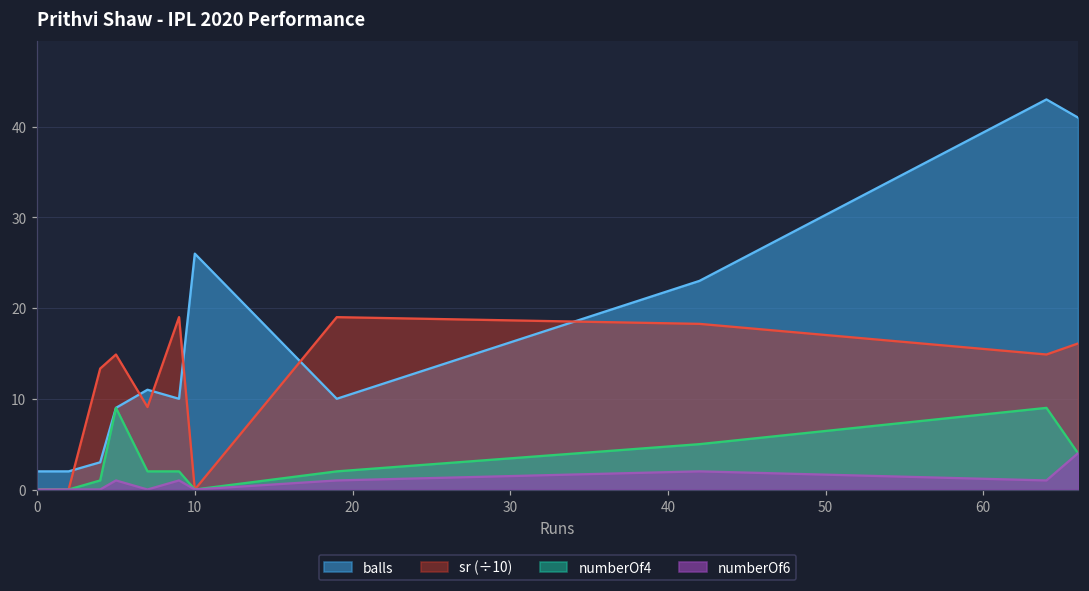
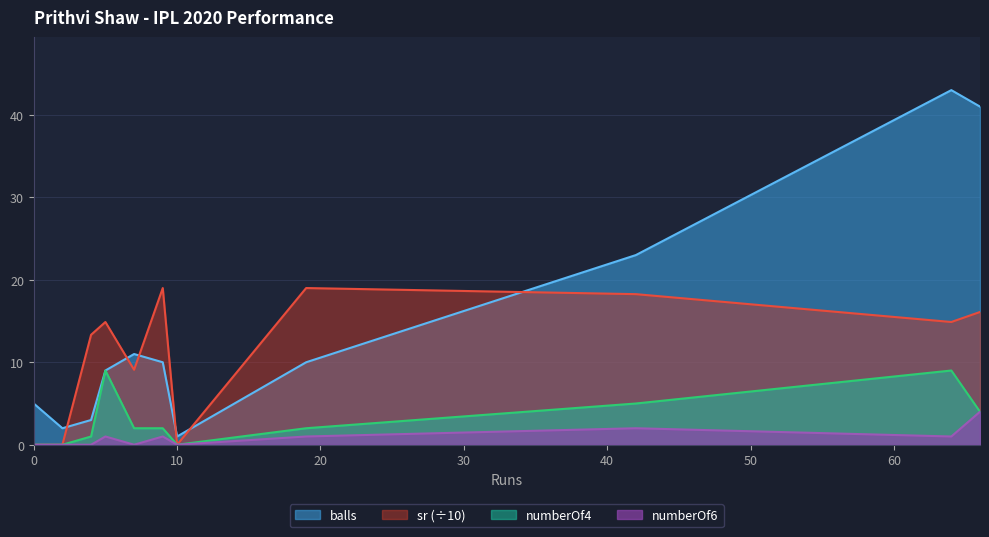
balls, 0: 2 -> 5
balls, 10: 26 -> 1
